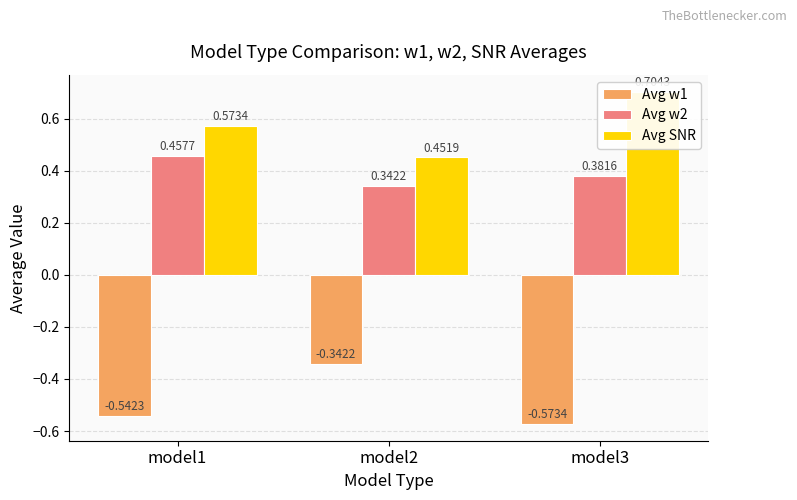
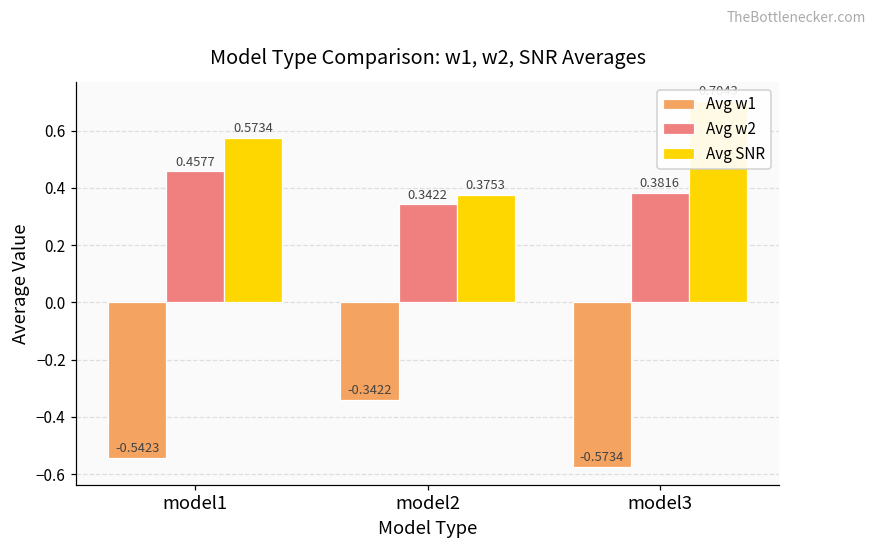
Avg SNR, model2: 0.4519 -> 0.3753
